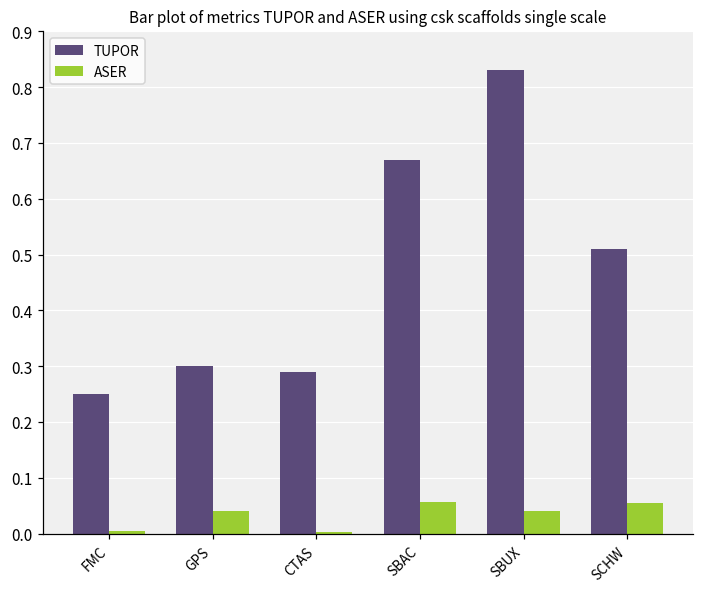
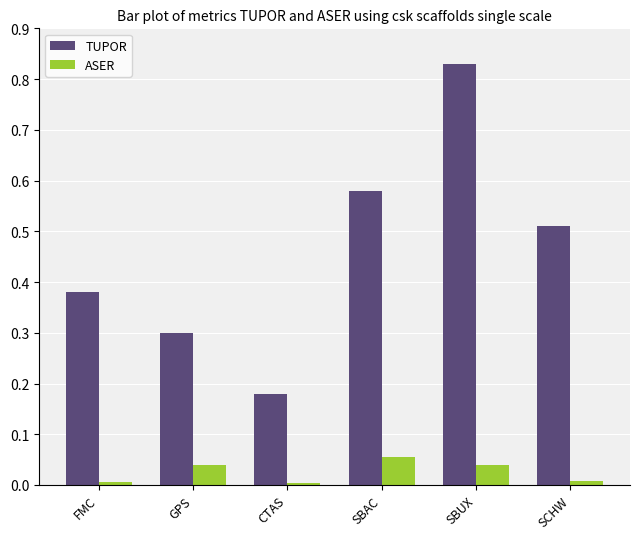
TUPOR, FMC: 0.25 -> 0.38
TUPOR, CTAS: 0.29 -> 0.18
TUPOR, SBAC: 0.67 -> 0.58
ASER, SCHW: 0.06 -> 0.01
